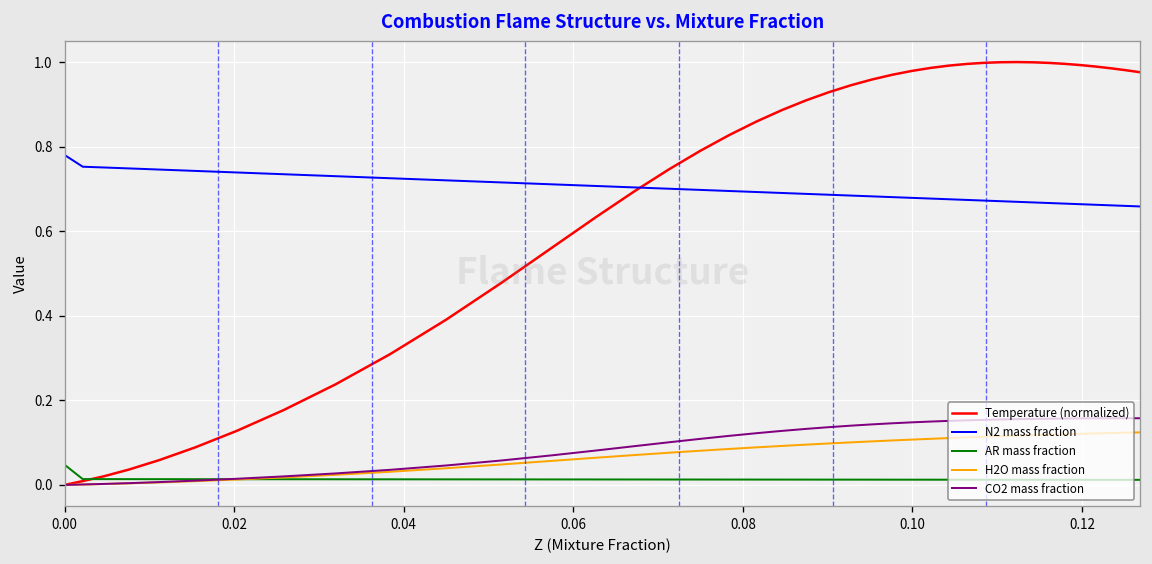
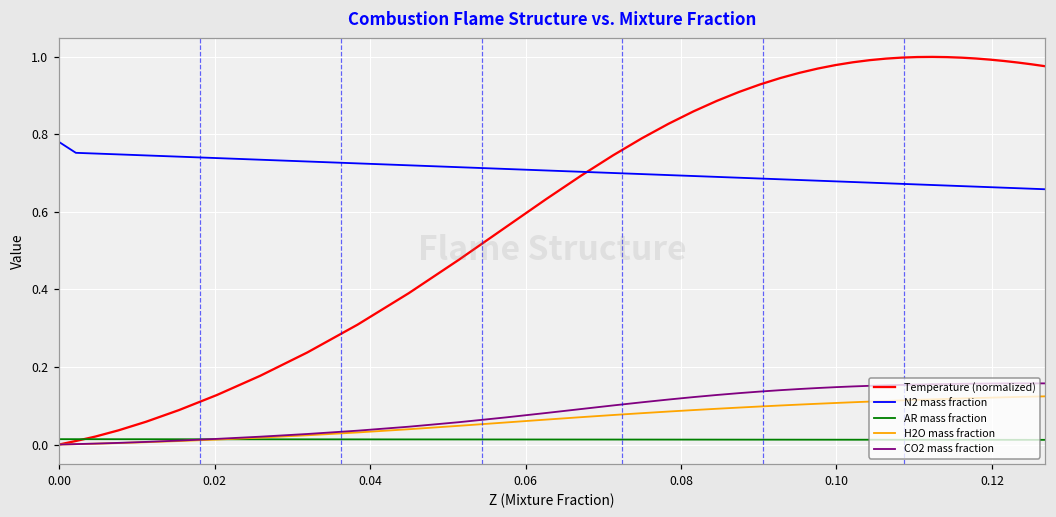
AR mass fraction, 0.00: 0.05 -> 0.01
